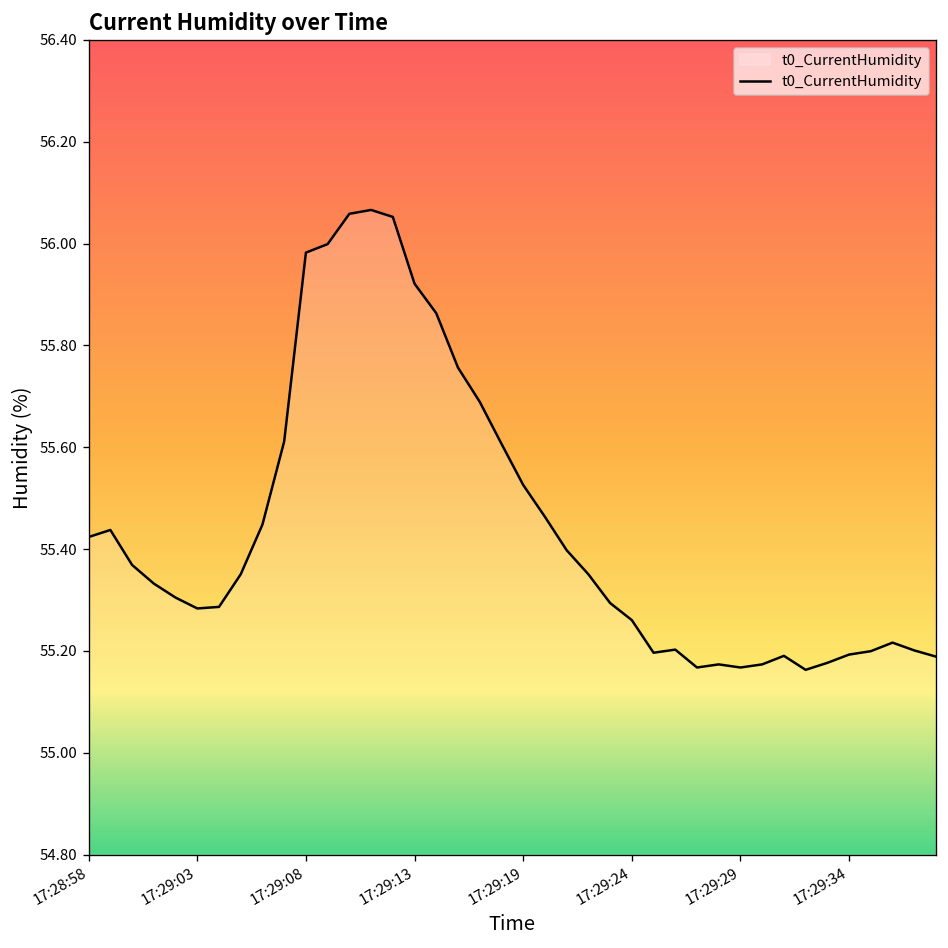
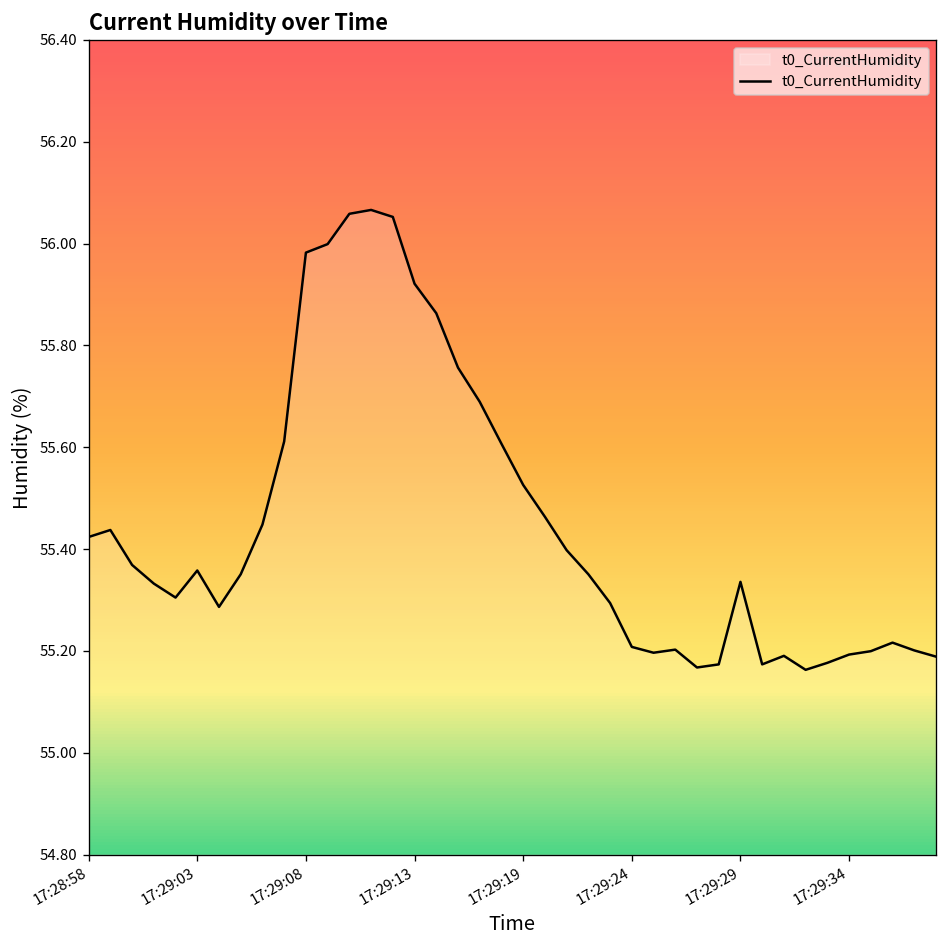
17:29:03: 55.28 -> 55.36
17:29:24: 55.26 -> 55.21
17:29:29: 55.17 -> 55.34
